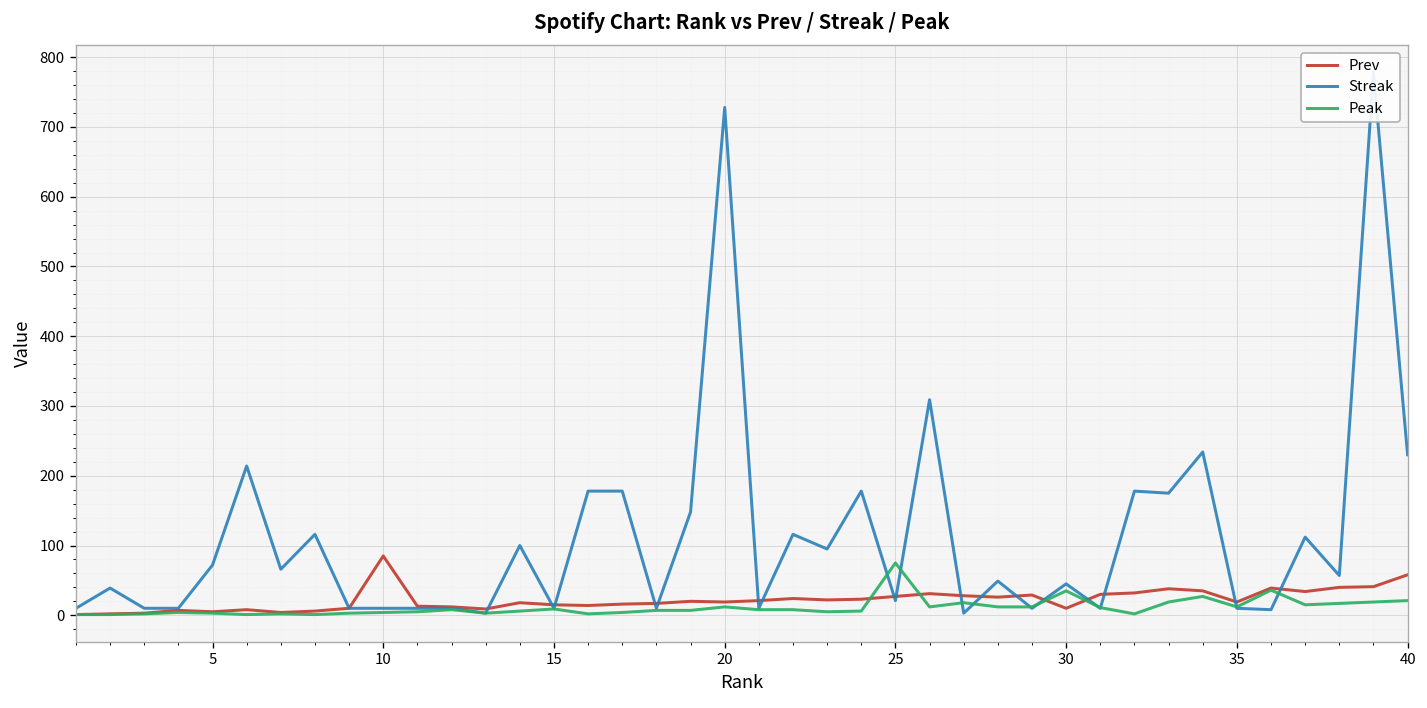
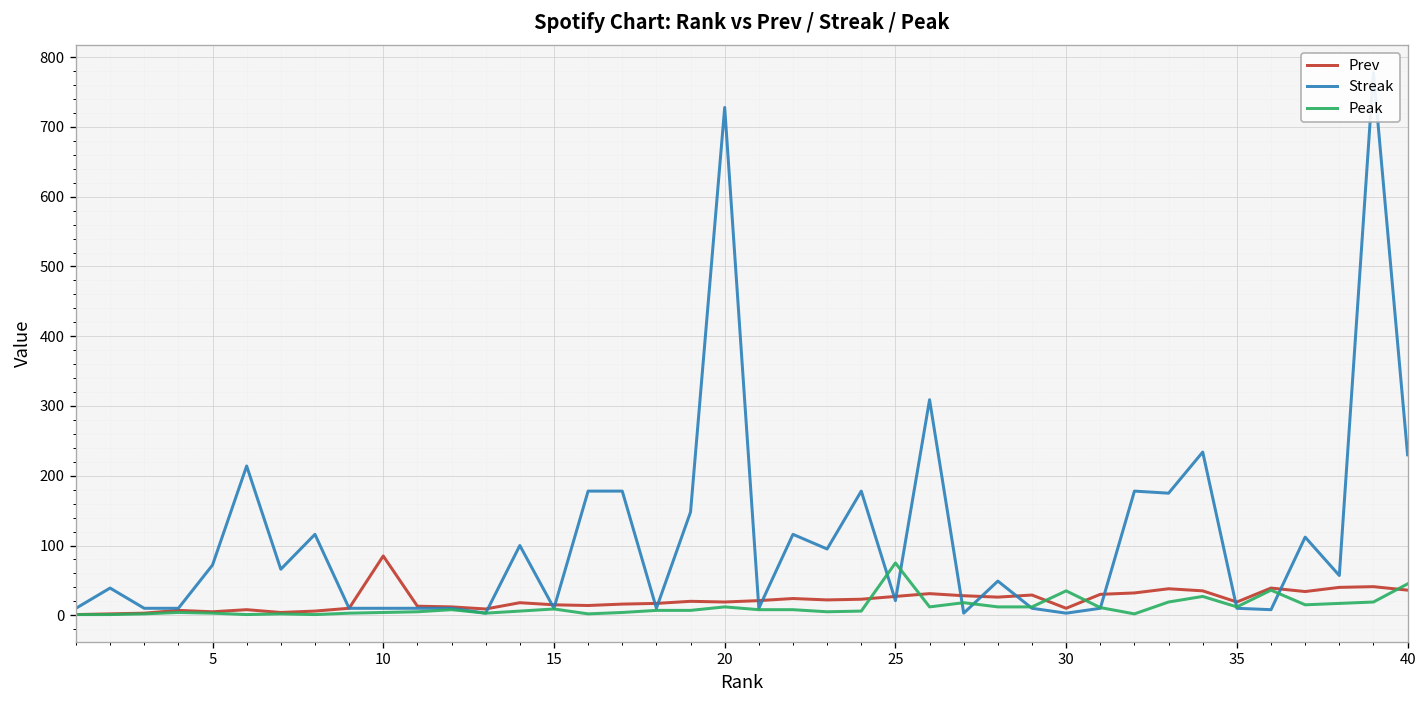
Streak, 30: 50 -> 0
Prev, 40: 60 -> 40
Peak, 40: 20 -> 50
